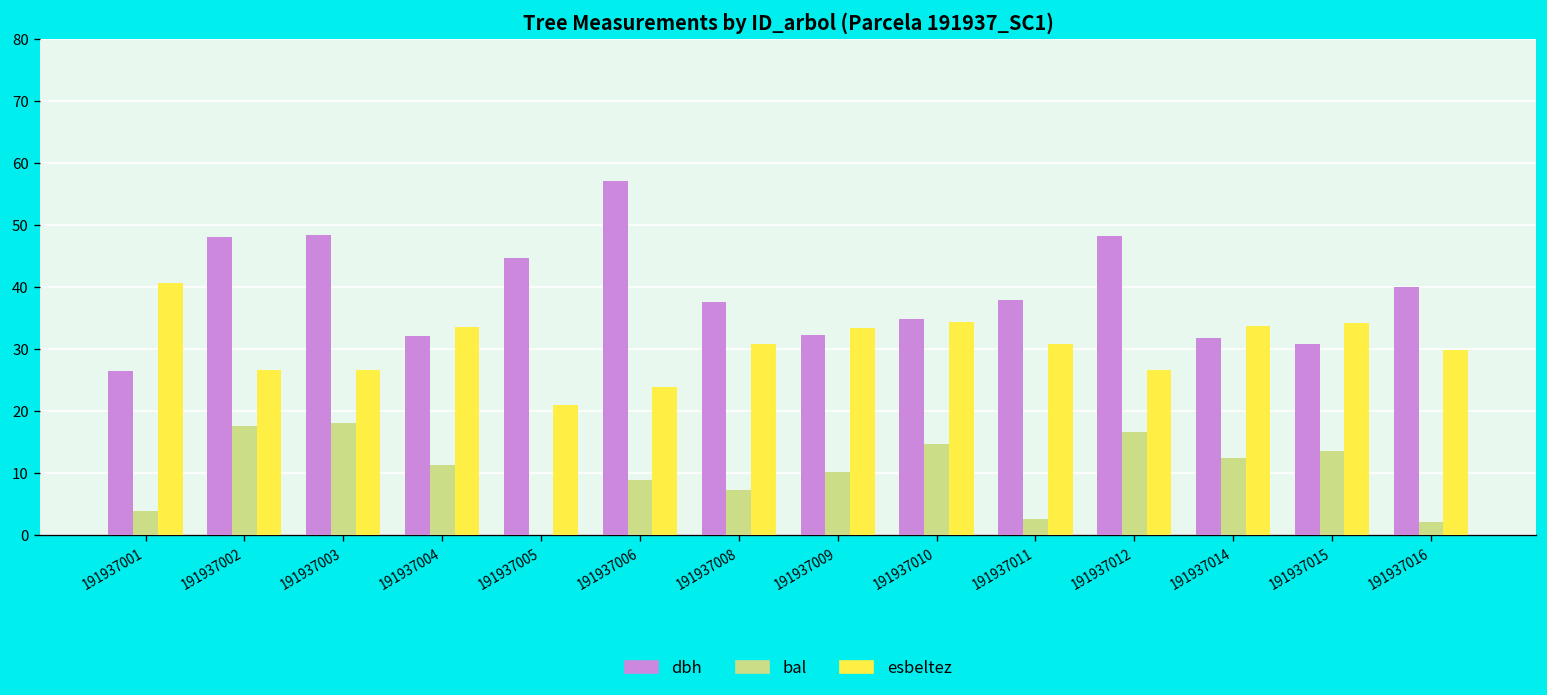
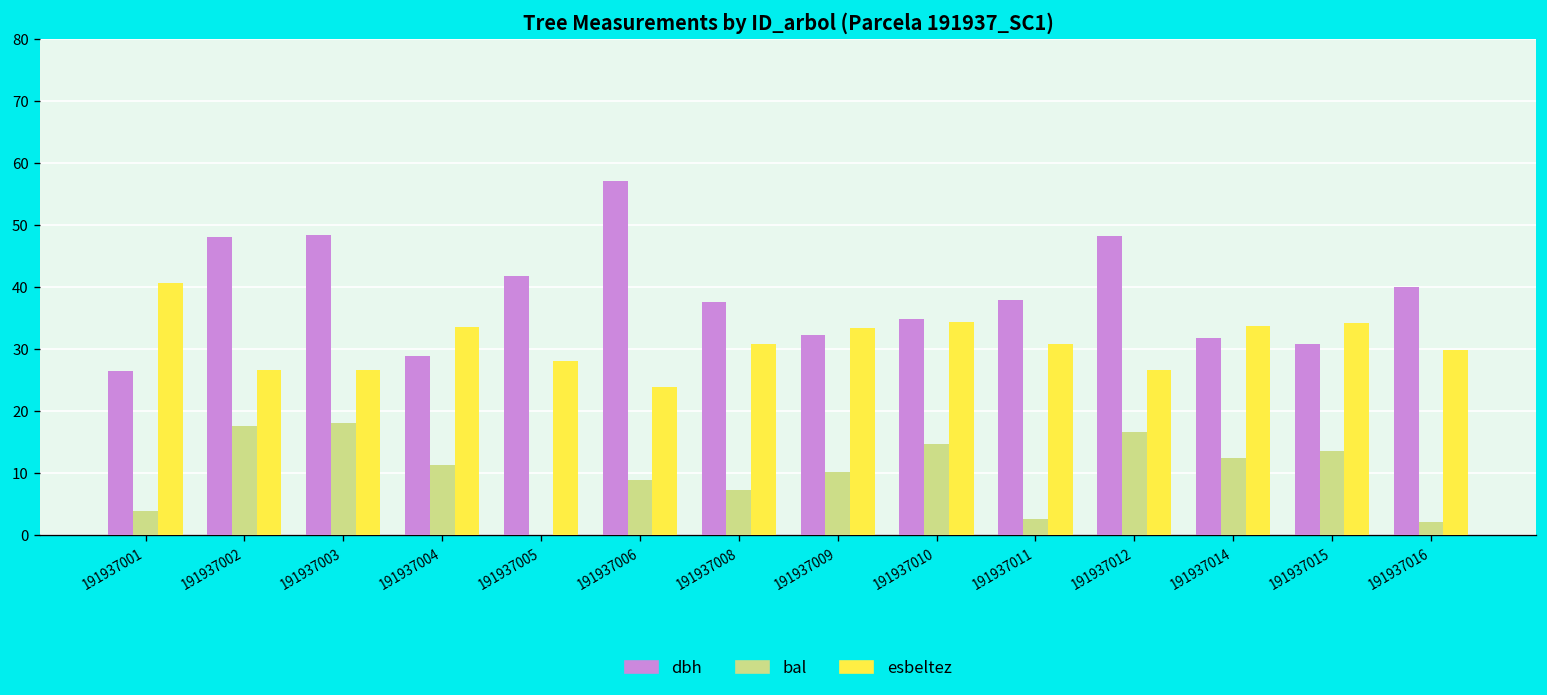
dbh, 191937004: 32 -> 29
dbh, 191937005: 45 -> 42
esbeltez, 191937005: 21 -> 28
